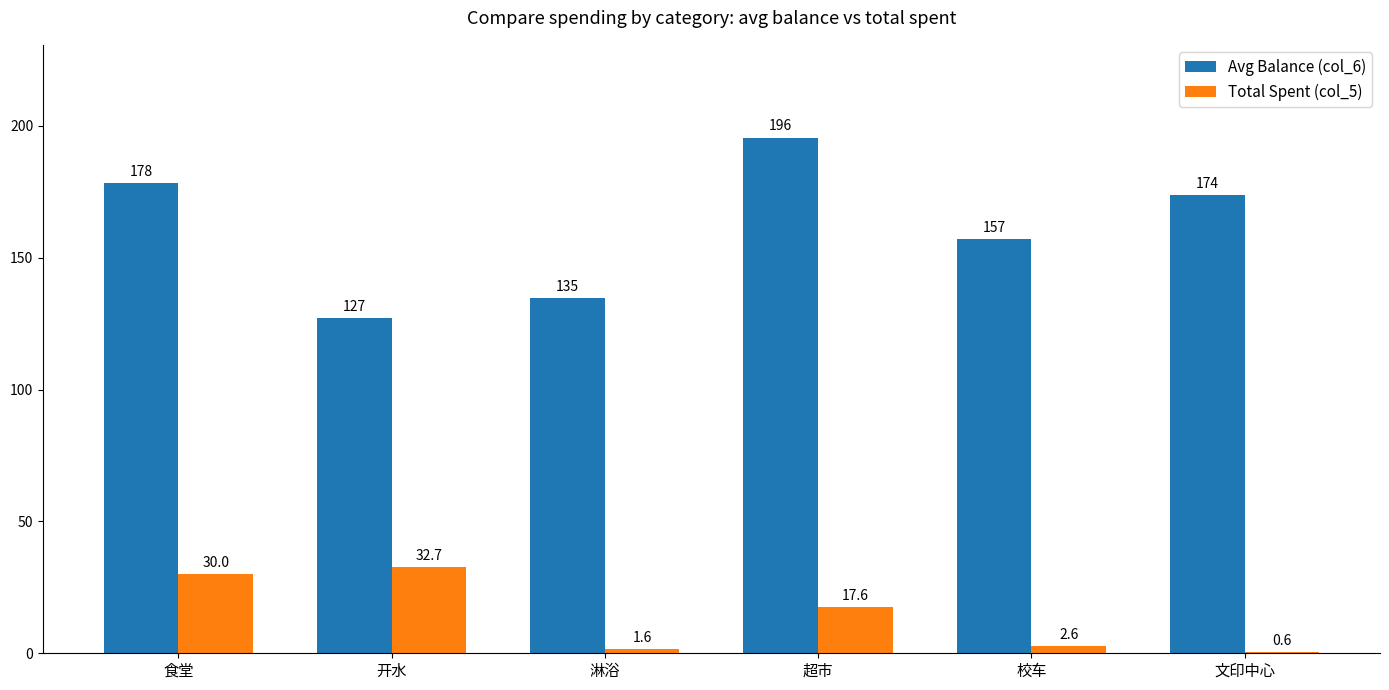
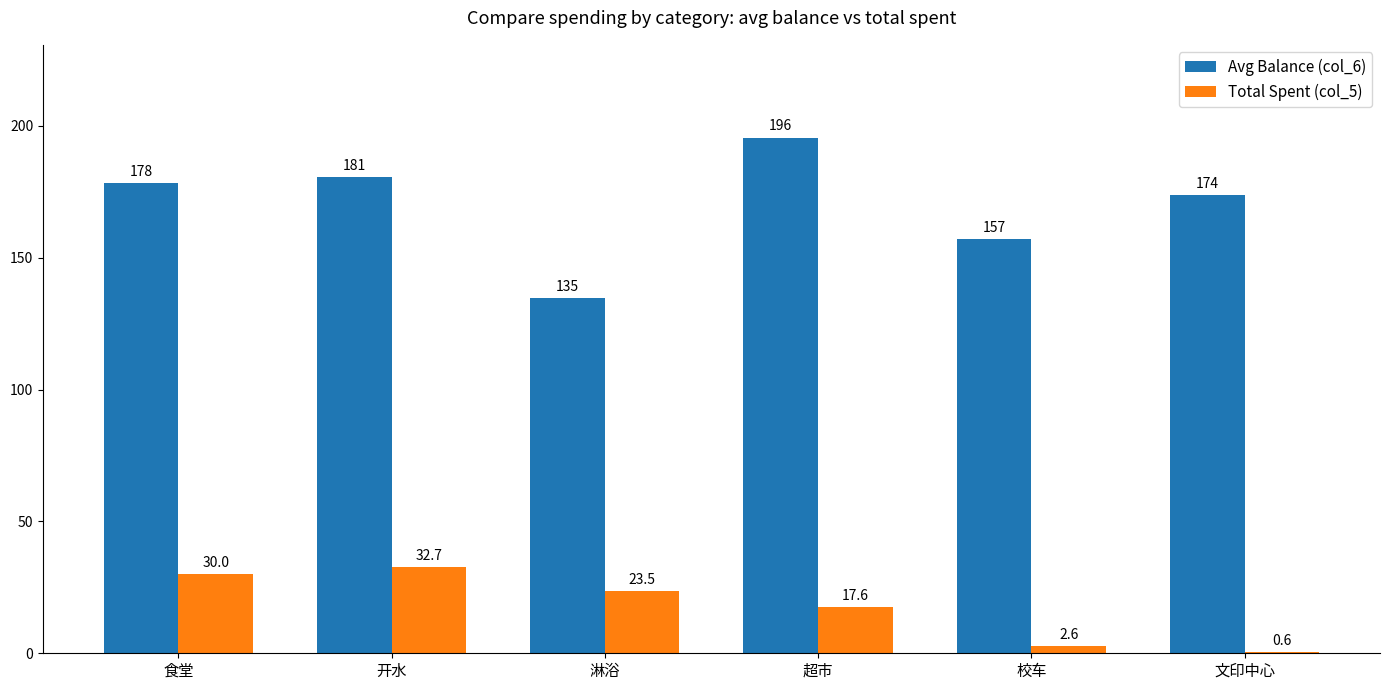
Avg Balance (col_6), 开水: 127 -> 181
Total Spent (col_5), 淋浴: 1.6 -> 23.5
